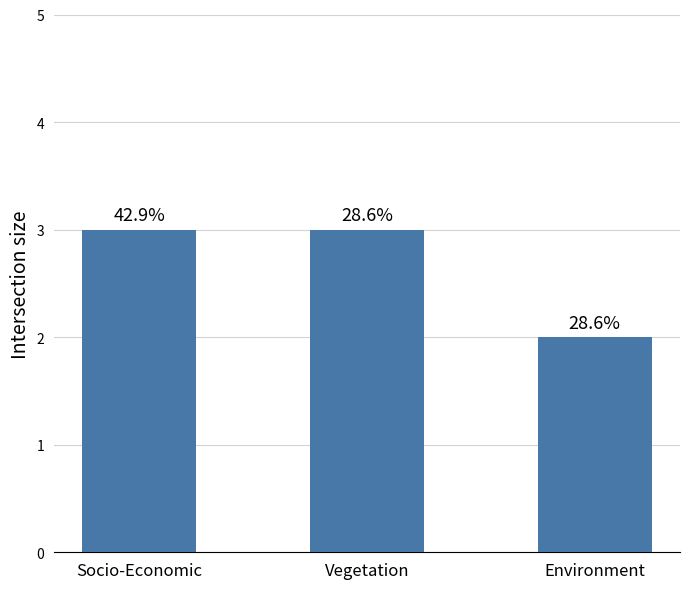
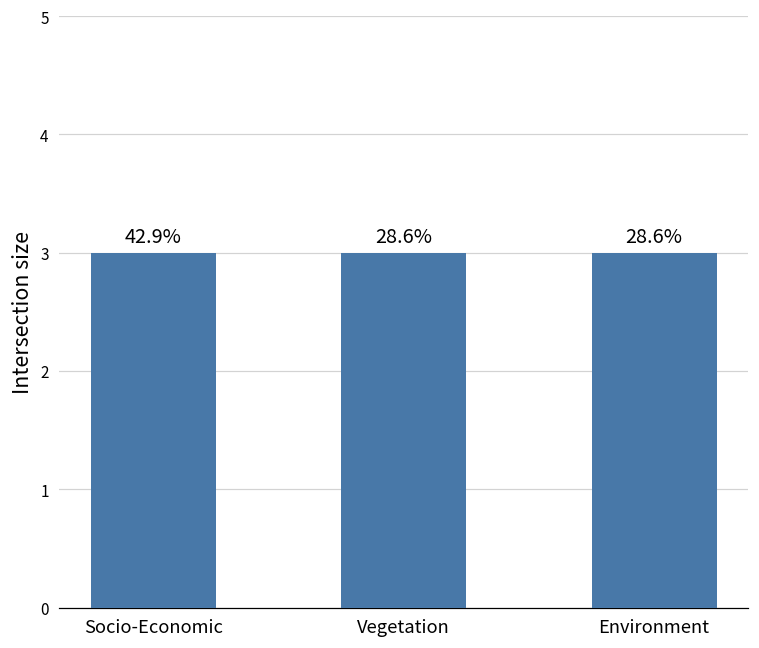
Environment: 2 -> 3
